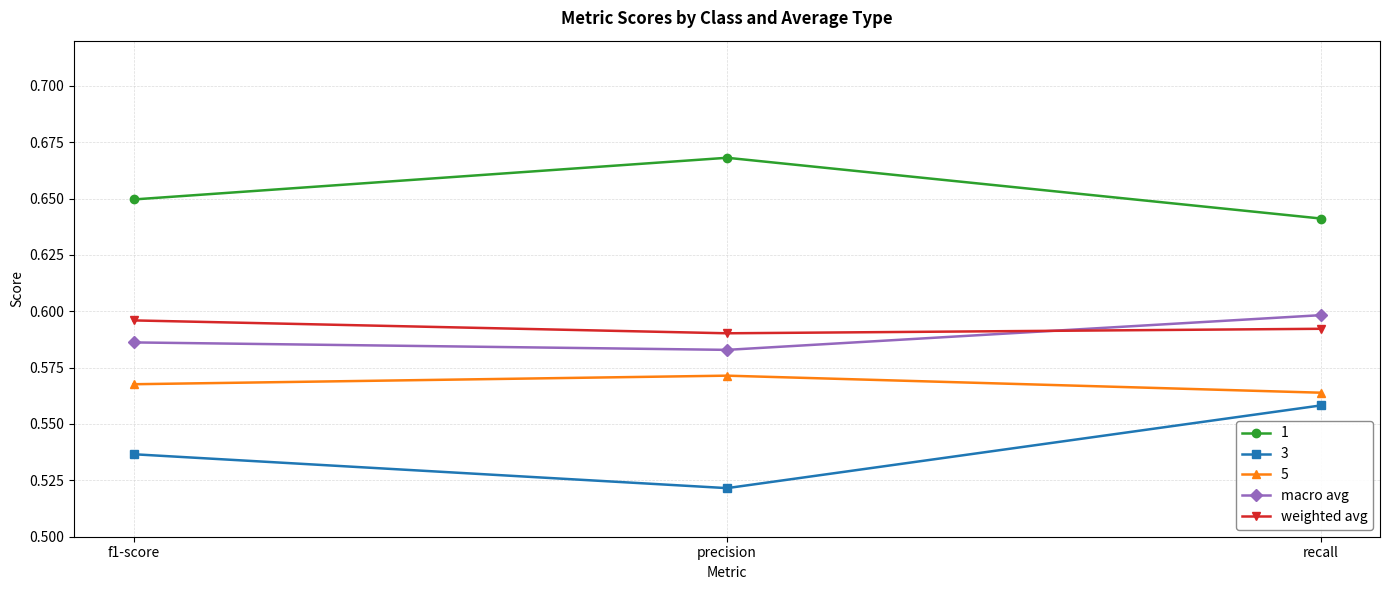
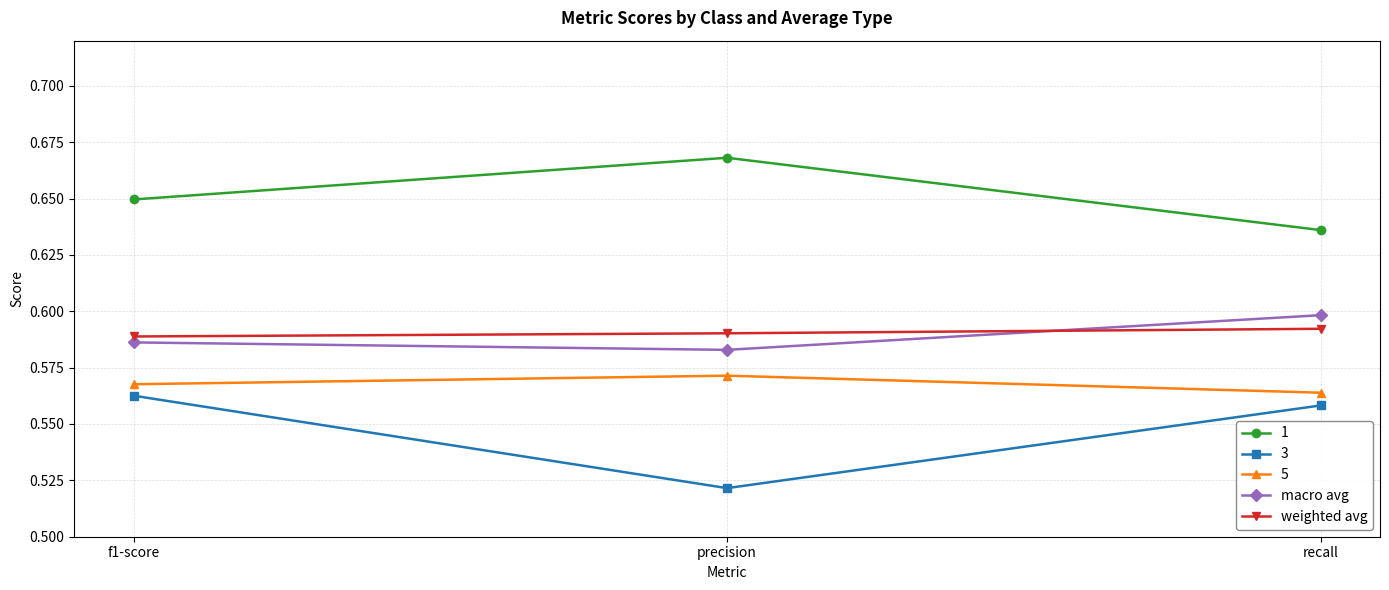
3, f1-score: 0.537 -> 0.563
weighted avg, f1-score: 0.596 -> 0.589
1, recall: 0.641 -> 0.636
